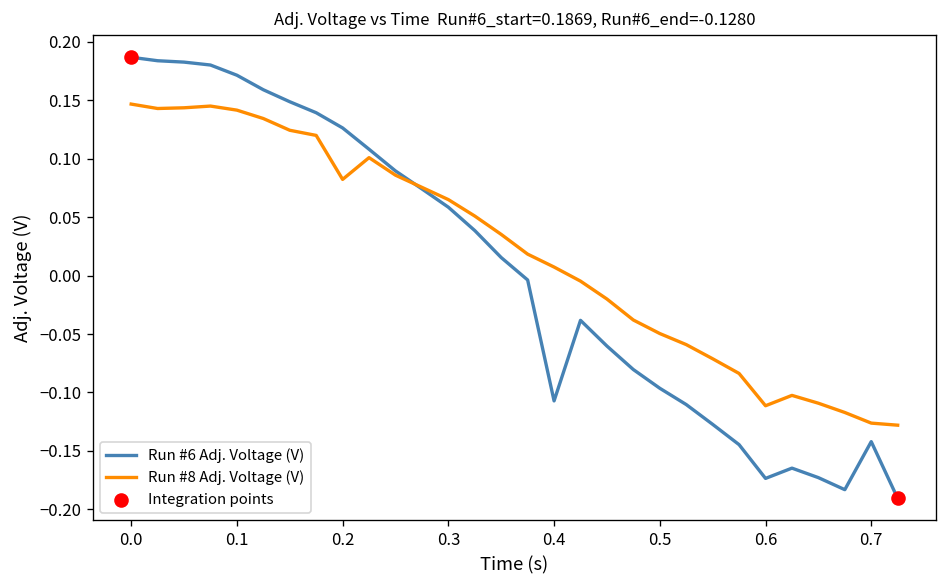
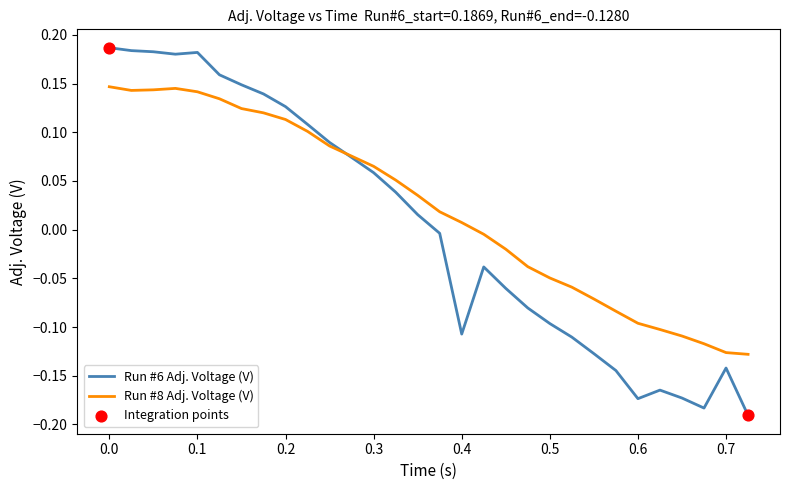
Run #6 Adj. Voltage (V), 0.1: 0.17 -> 0.18
Run #8 Adj. Voltage (V), 0.2: 0.08 -> 0.11
Run #8 Adj. Voltage (V), 0.6: -0.11 -> -0.10
